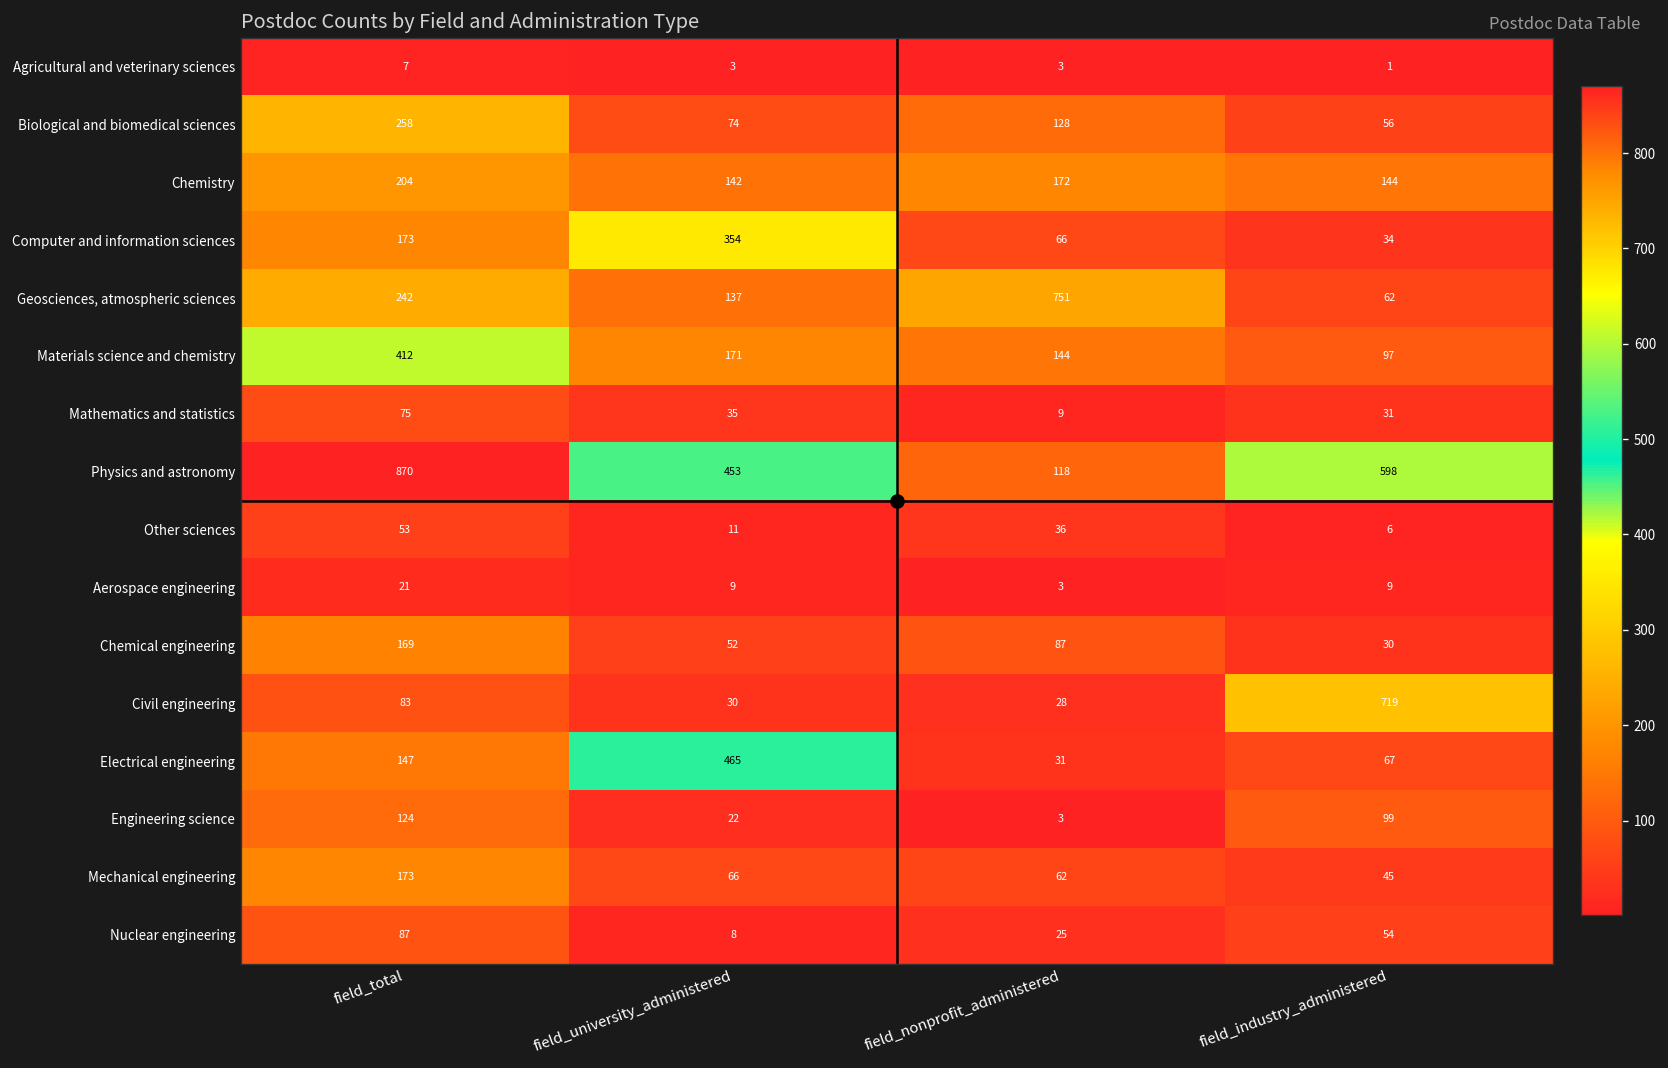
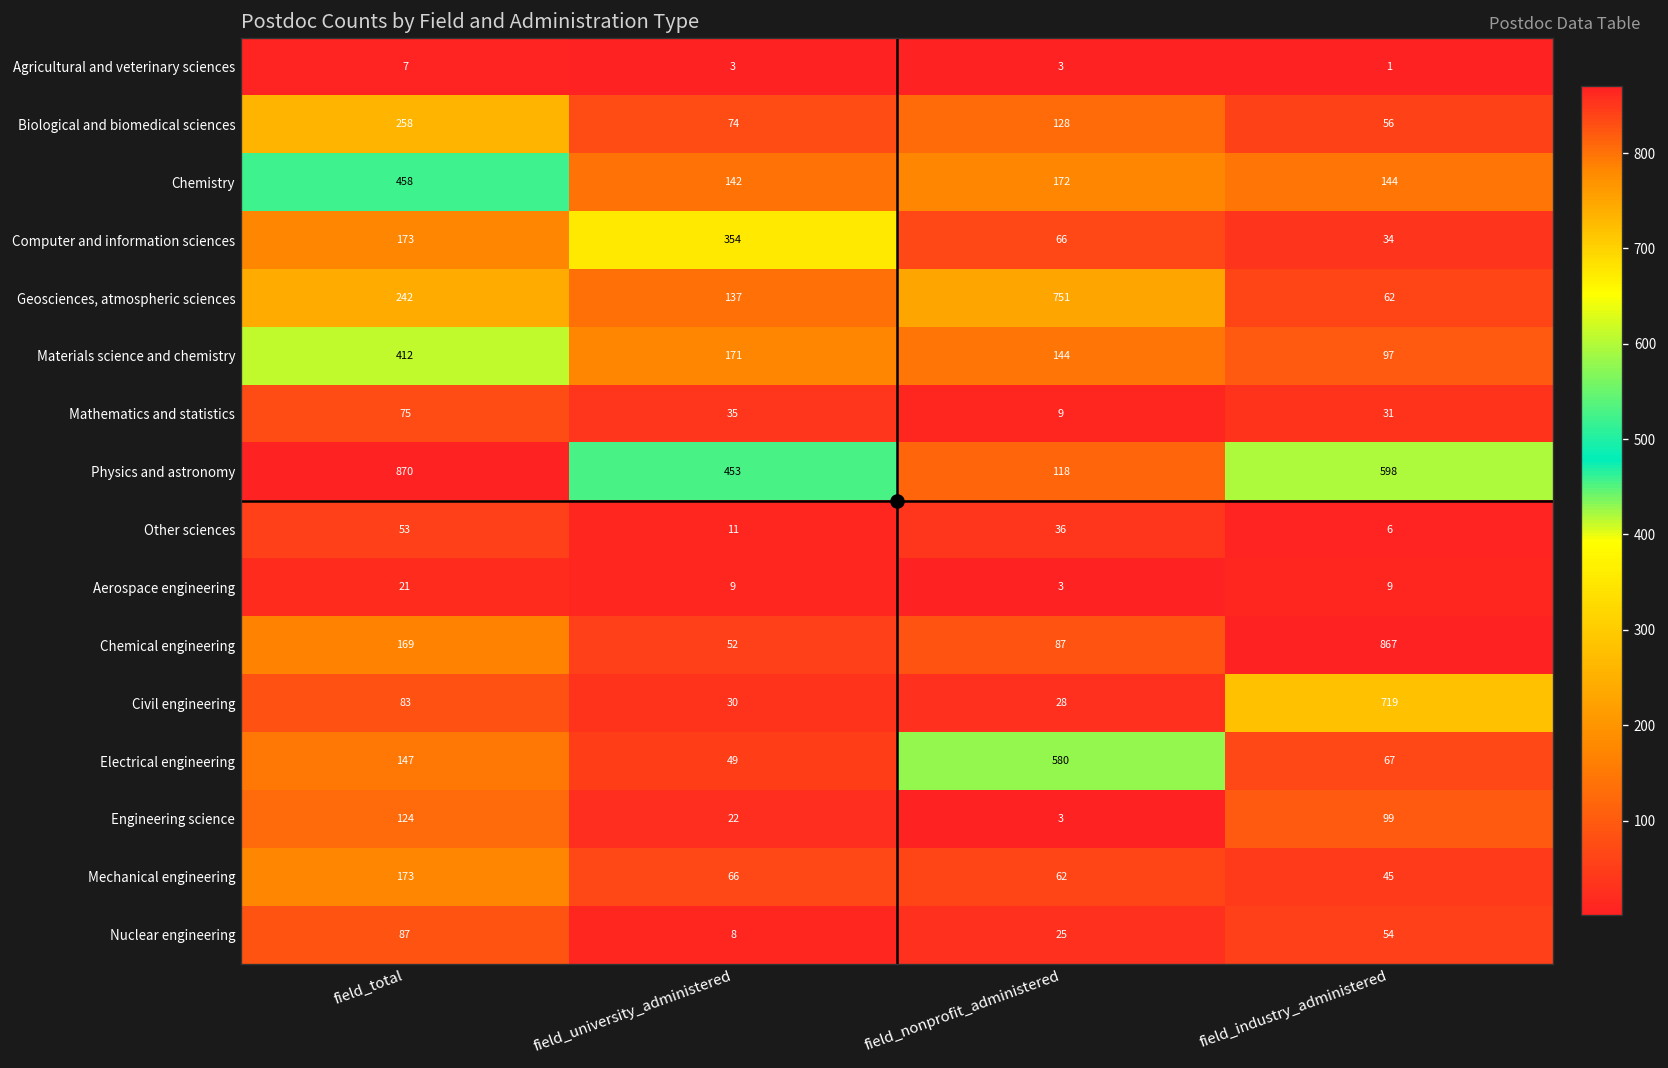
Chemistry, field_total: 204 -> 458
Chemical engineering, field_industry_administered: 30 -> 867
Electrical engineering, field_university_administered: 465 -> 49
Electrical engineering, field_nonprofit_administered: 31 -> 580
